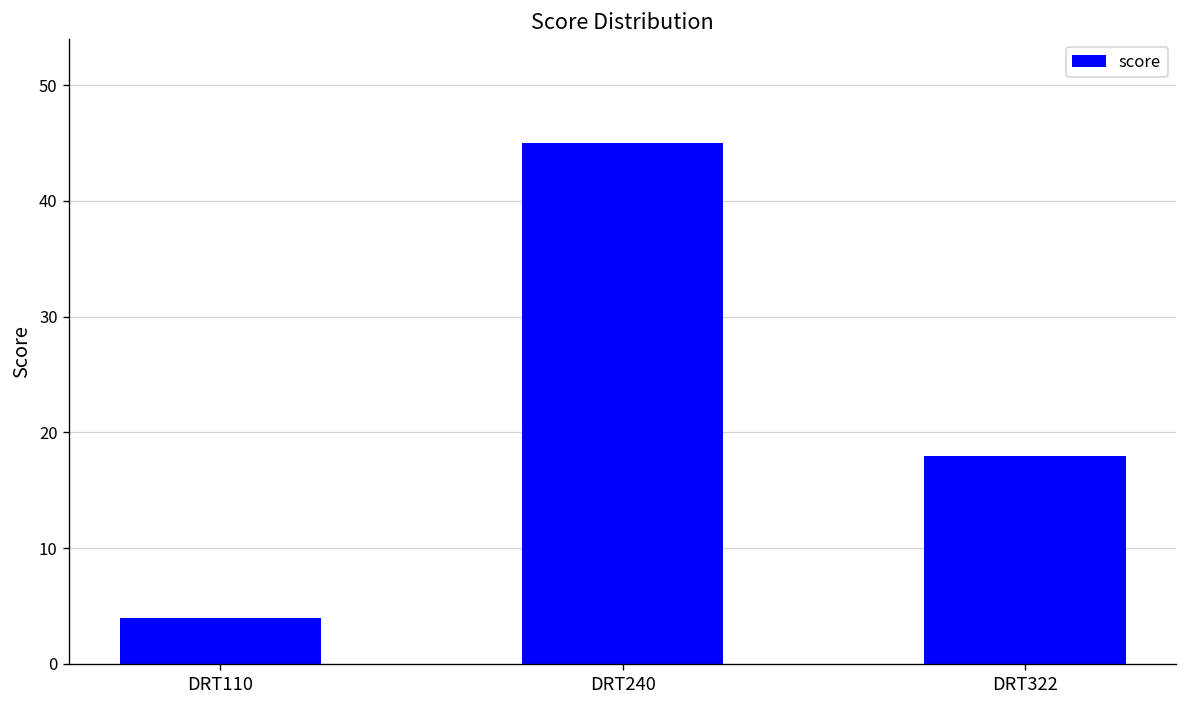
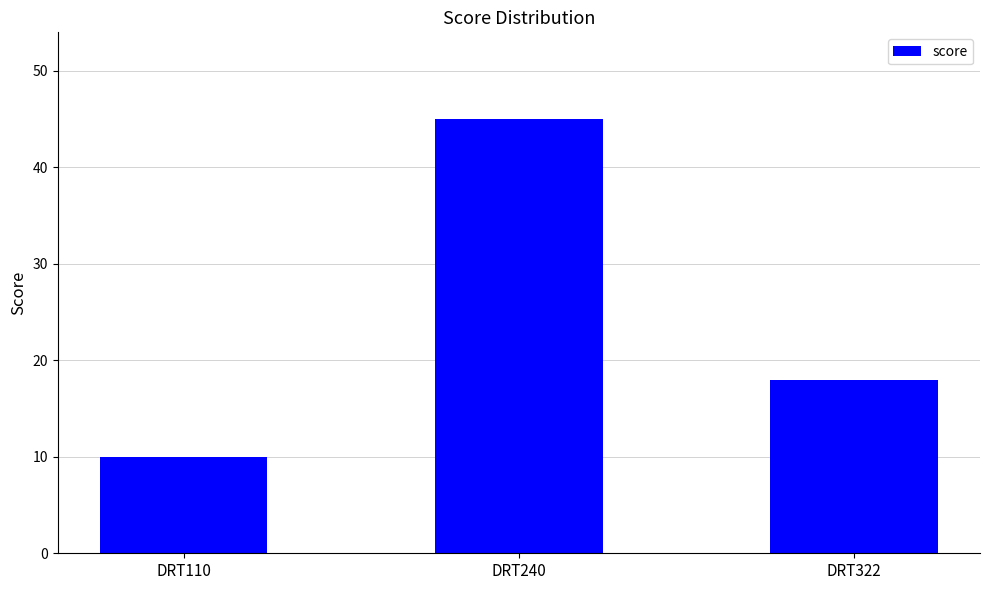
DRT110: 4 -> 10
